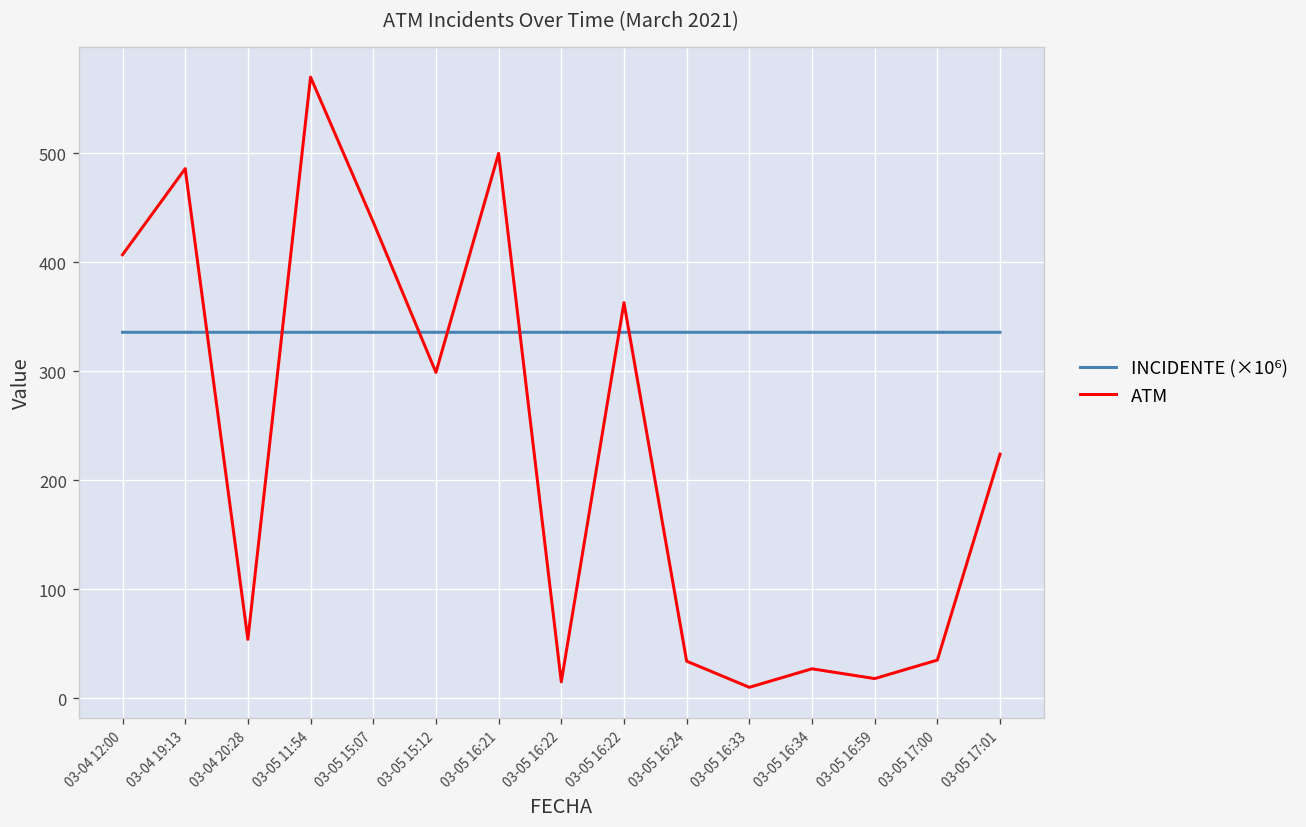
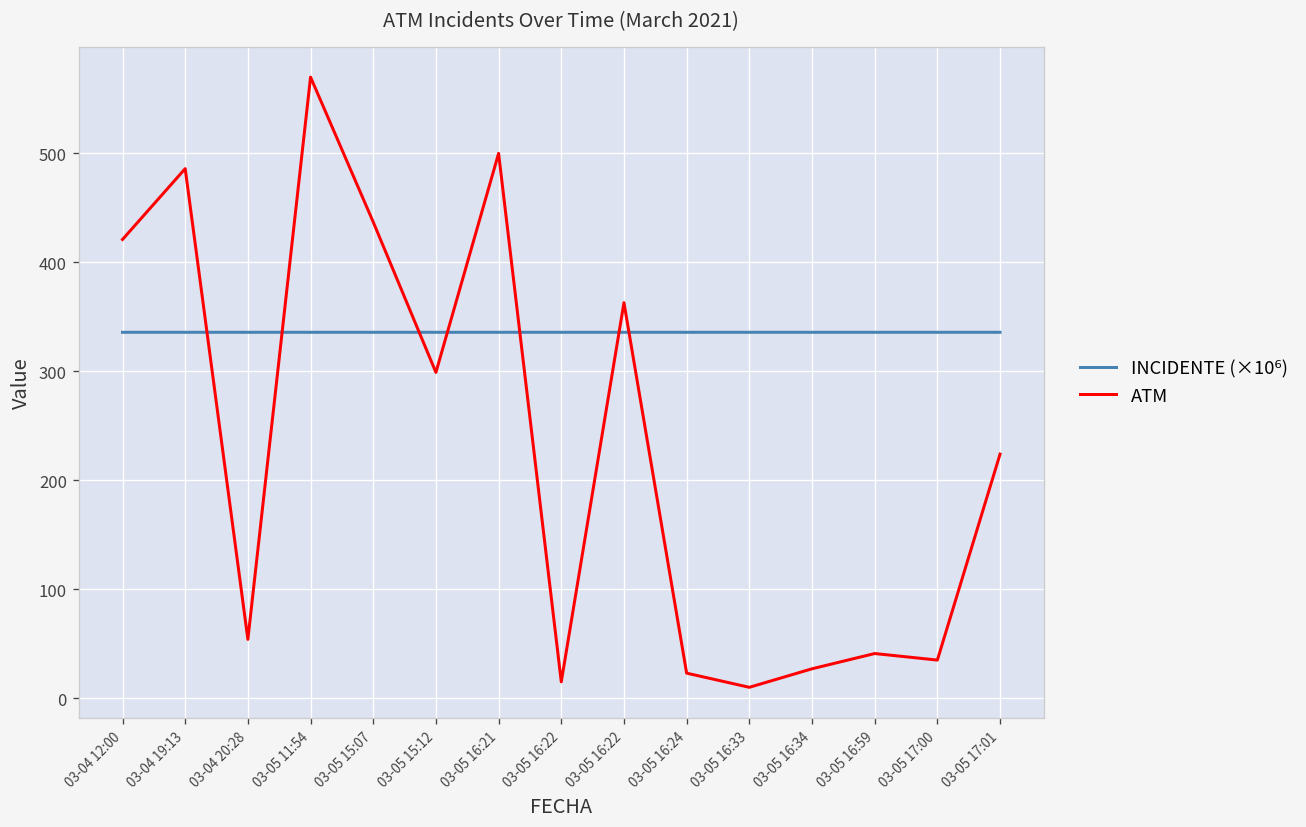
ATM, 03-04 12:00: 410 -> 420
ATM, 03-05 16:24: 30 -> 20
ATM, 03-05 16:59: 20 -> 40
